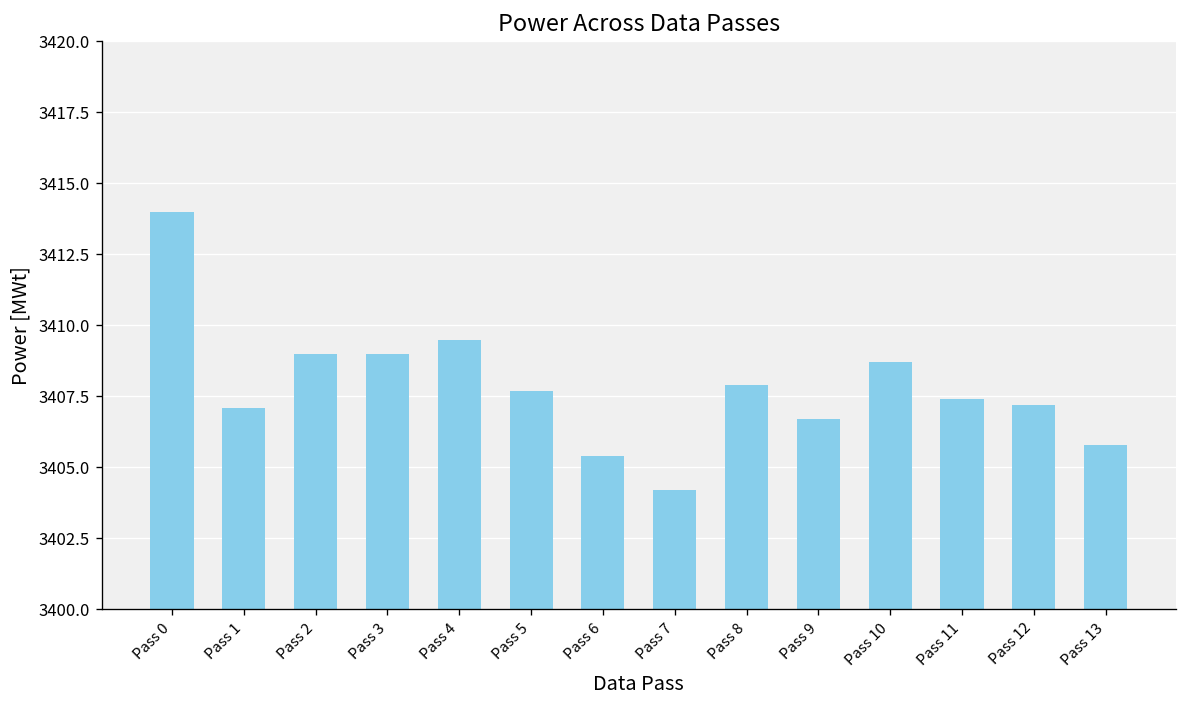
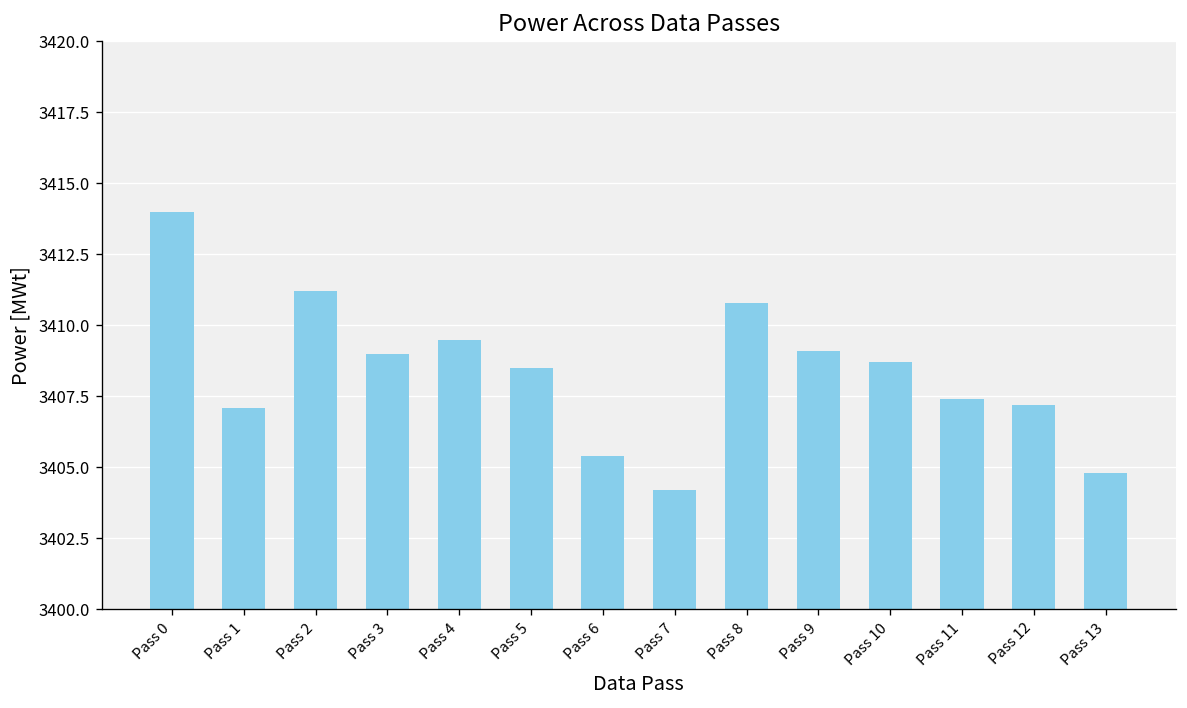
Pass 2: 3409.0 -> 3411.2
Pass 5: 3407.7 -> 3408.5
Pass 8: 3407.9 -> 3410.8
Pass 9: 3406.7 -> 3409.1
Pass 13: 3405.8 -> 3404.8
